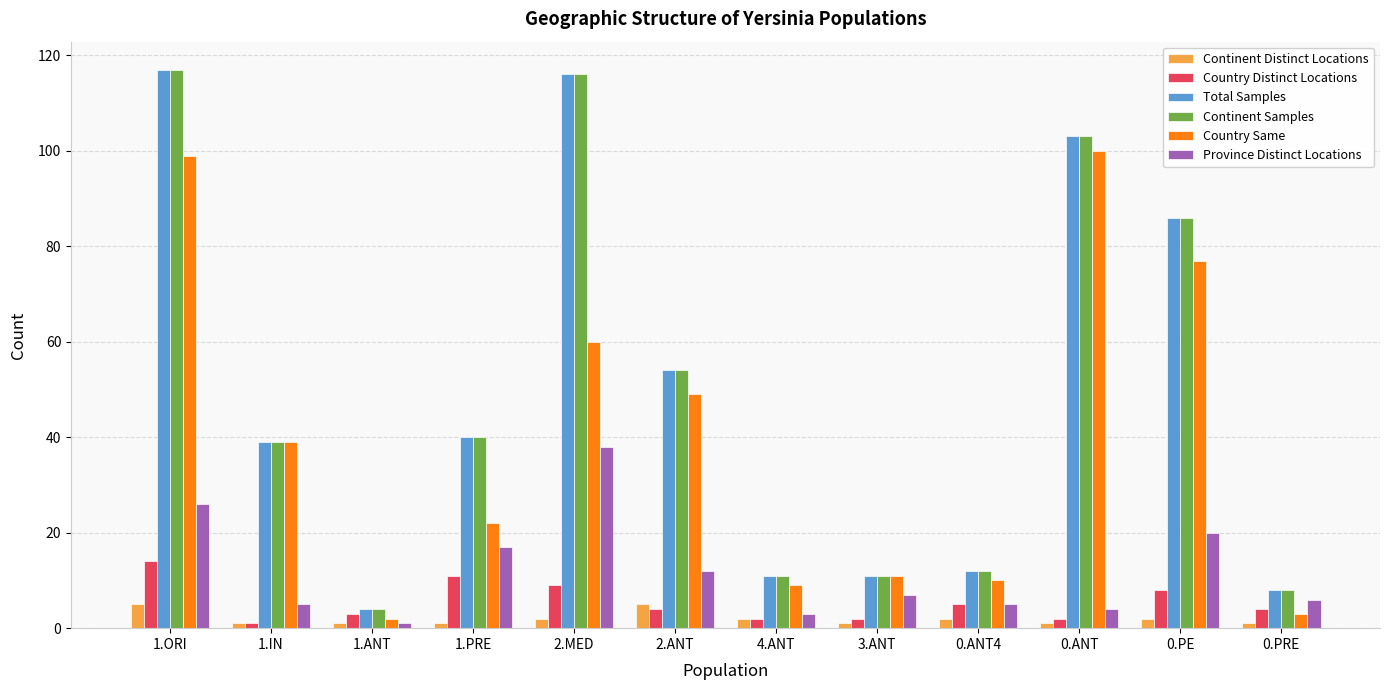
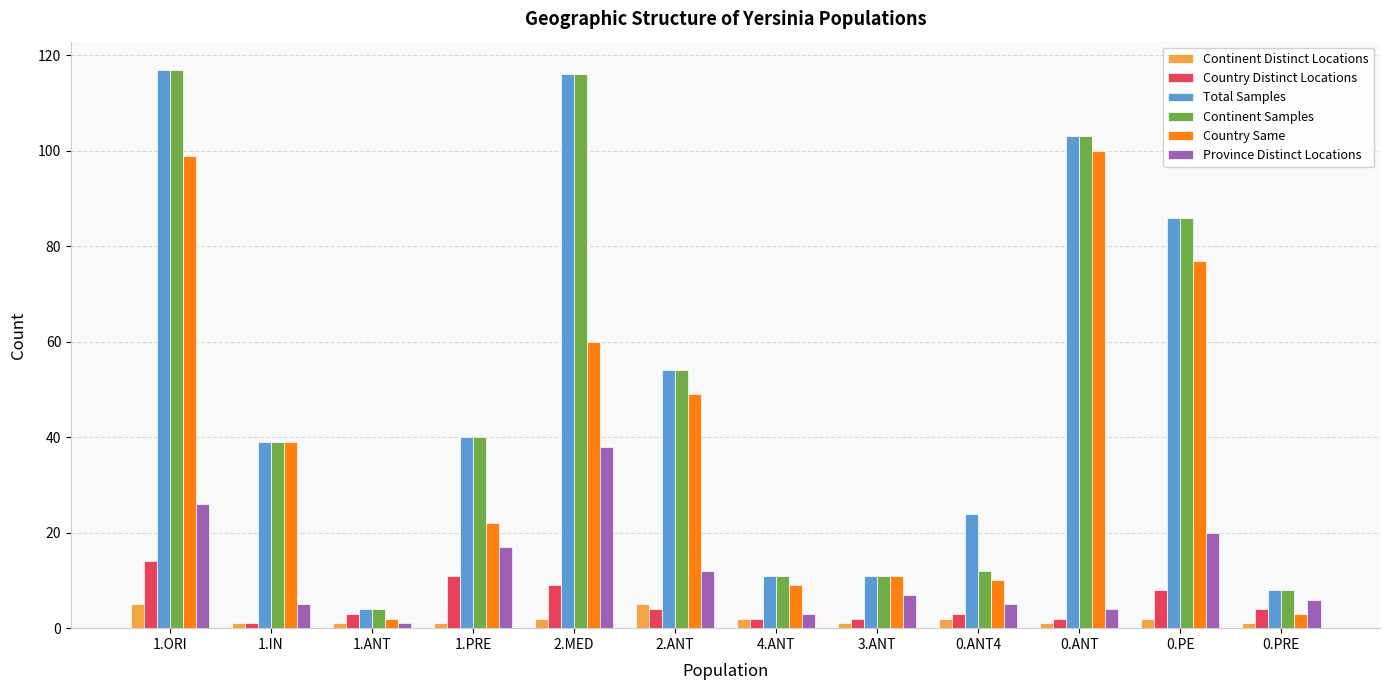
Country Distinct Locations, 0.ANT4: 5 -> 3
Total Samples, 0.ANT4: 12 -> 24
